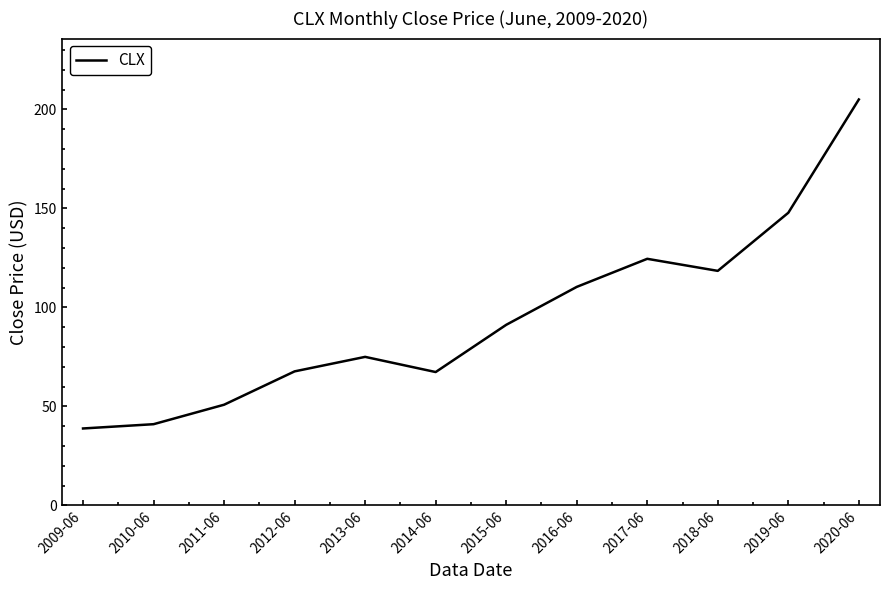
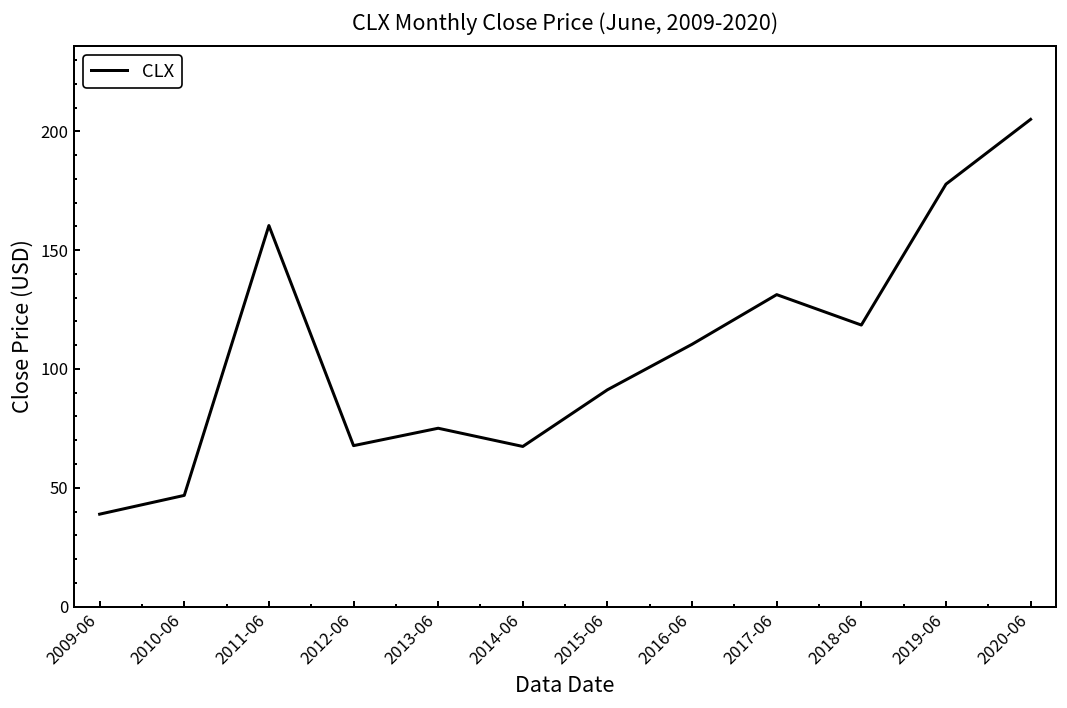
2010-06: 41 -> 47
2011-06: 51 -> 160
2017-06: 125 -> 131
2019-06: 148 -> 178
